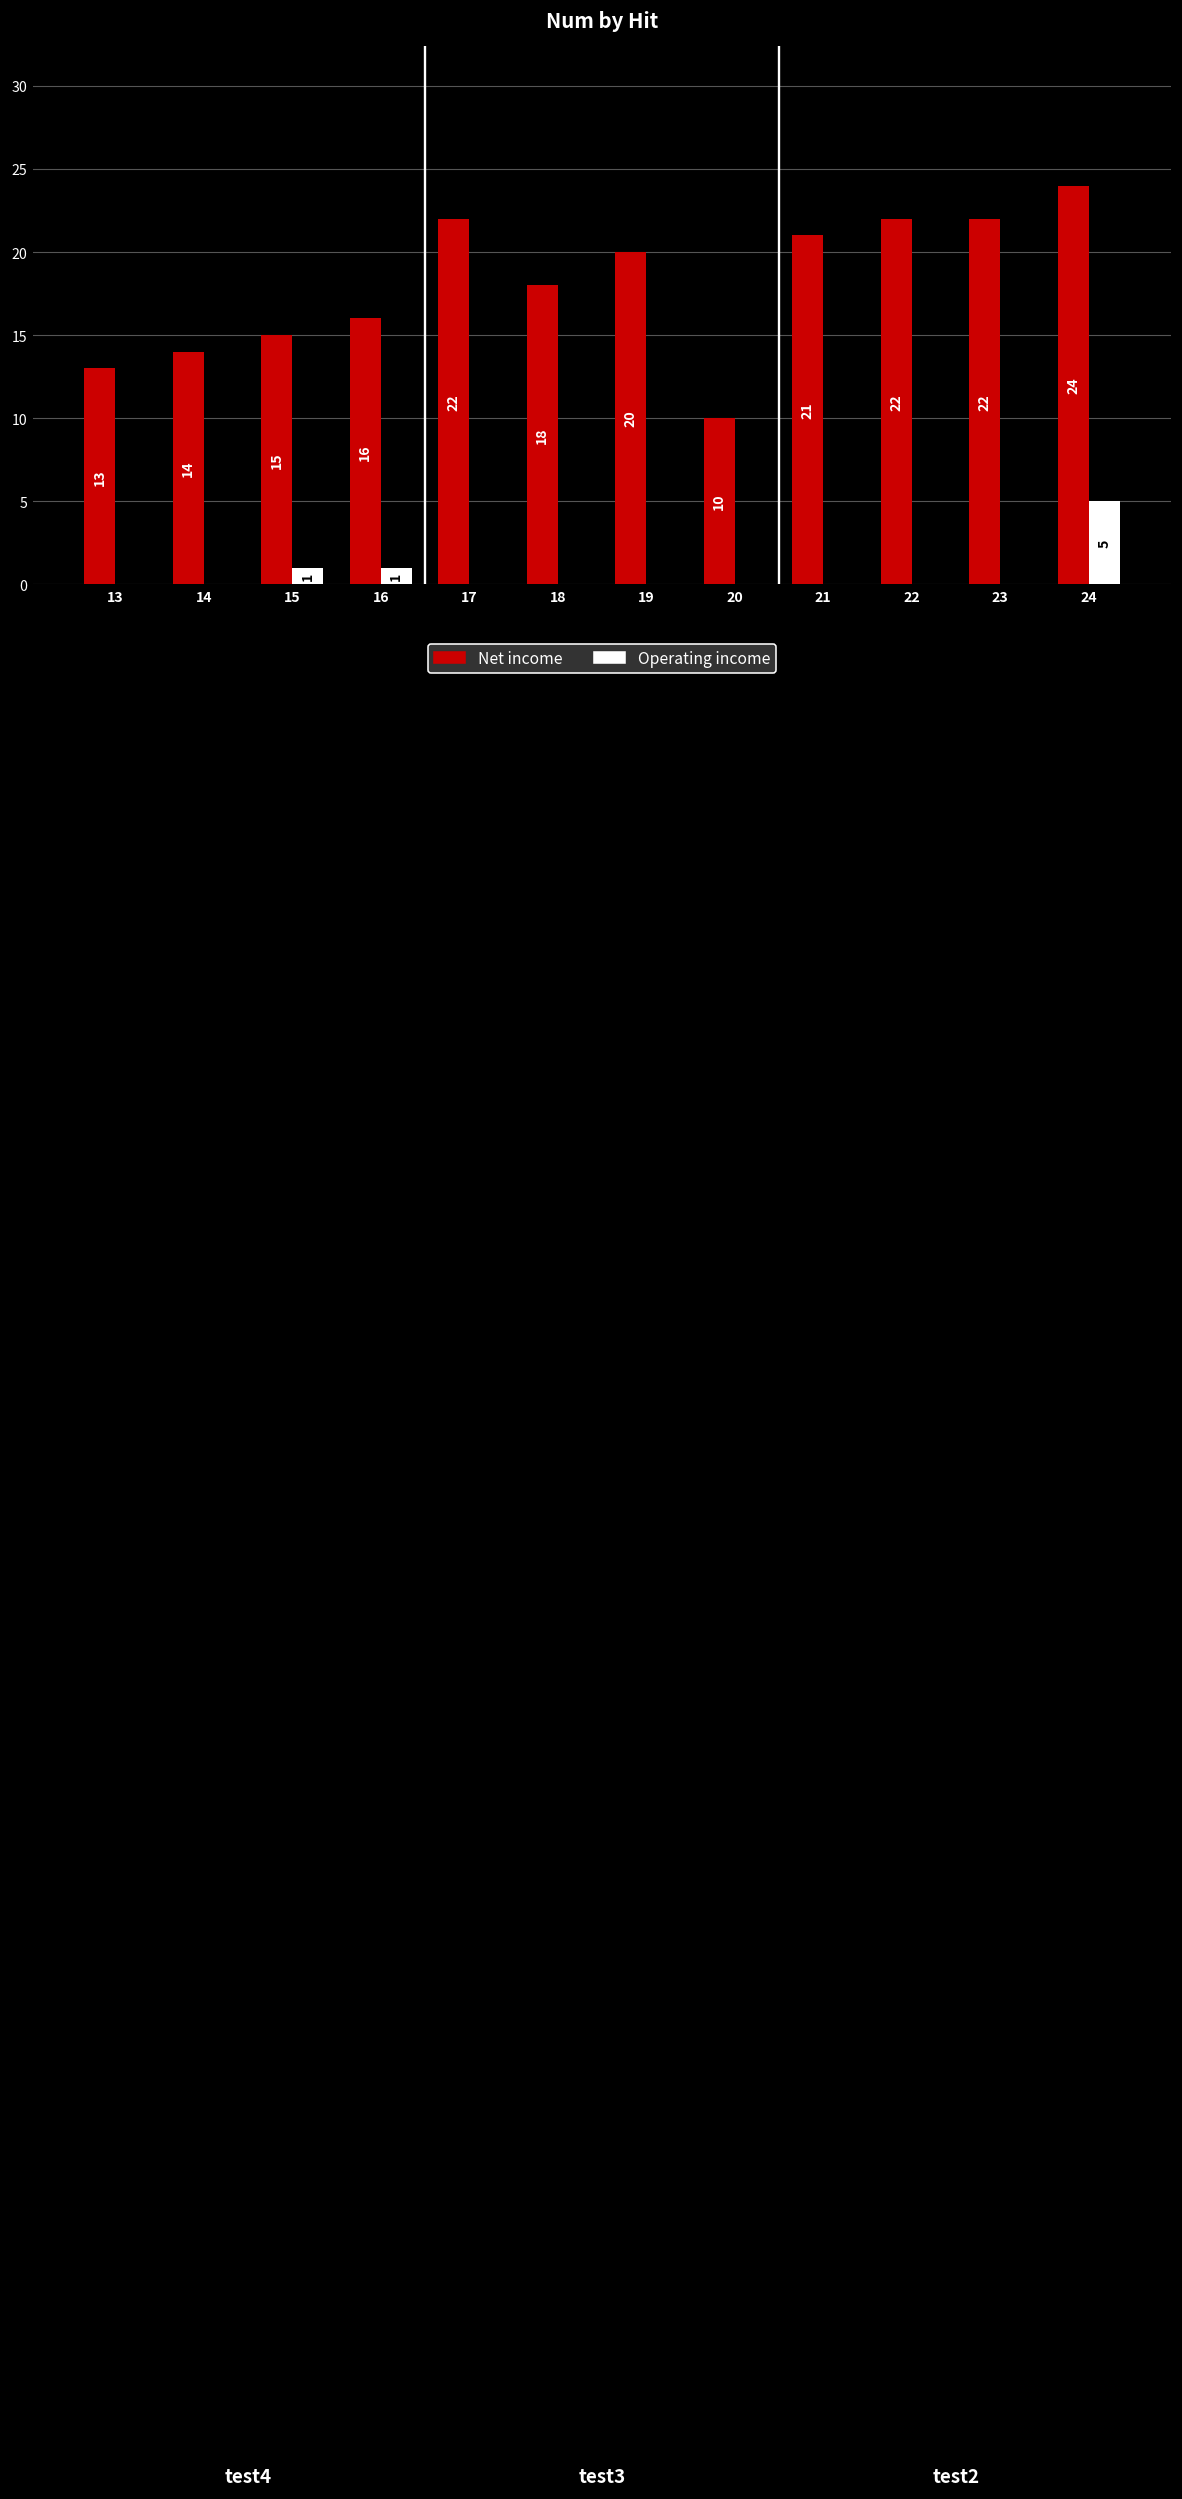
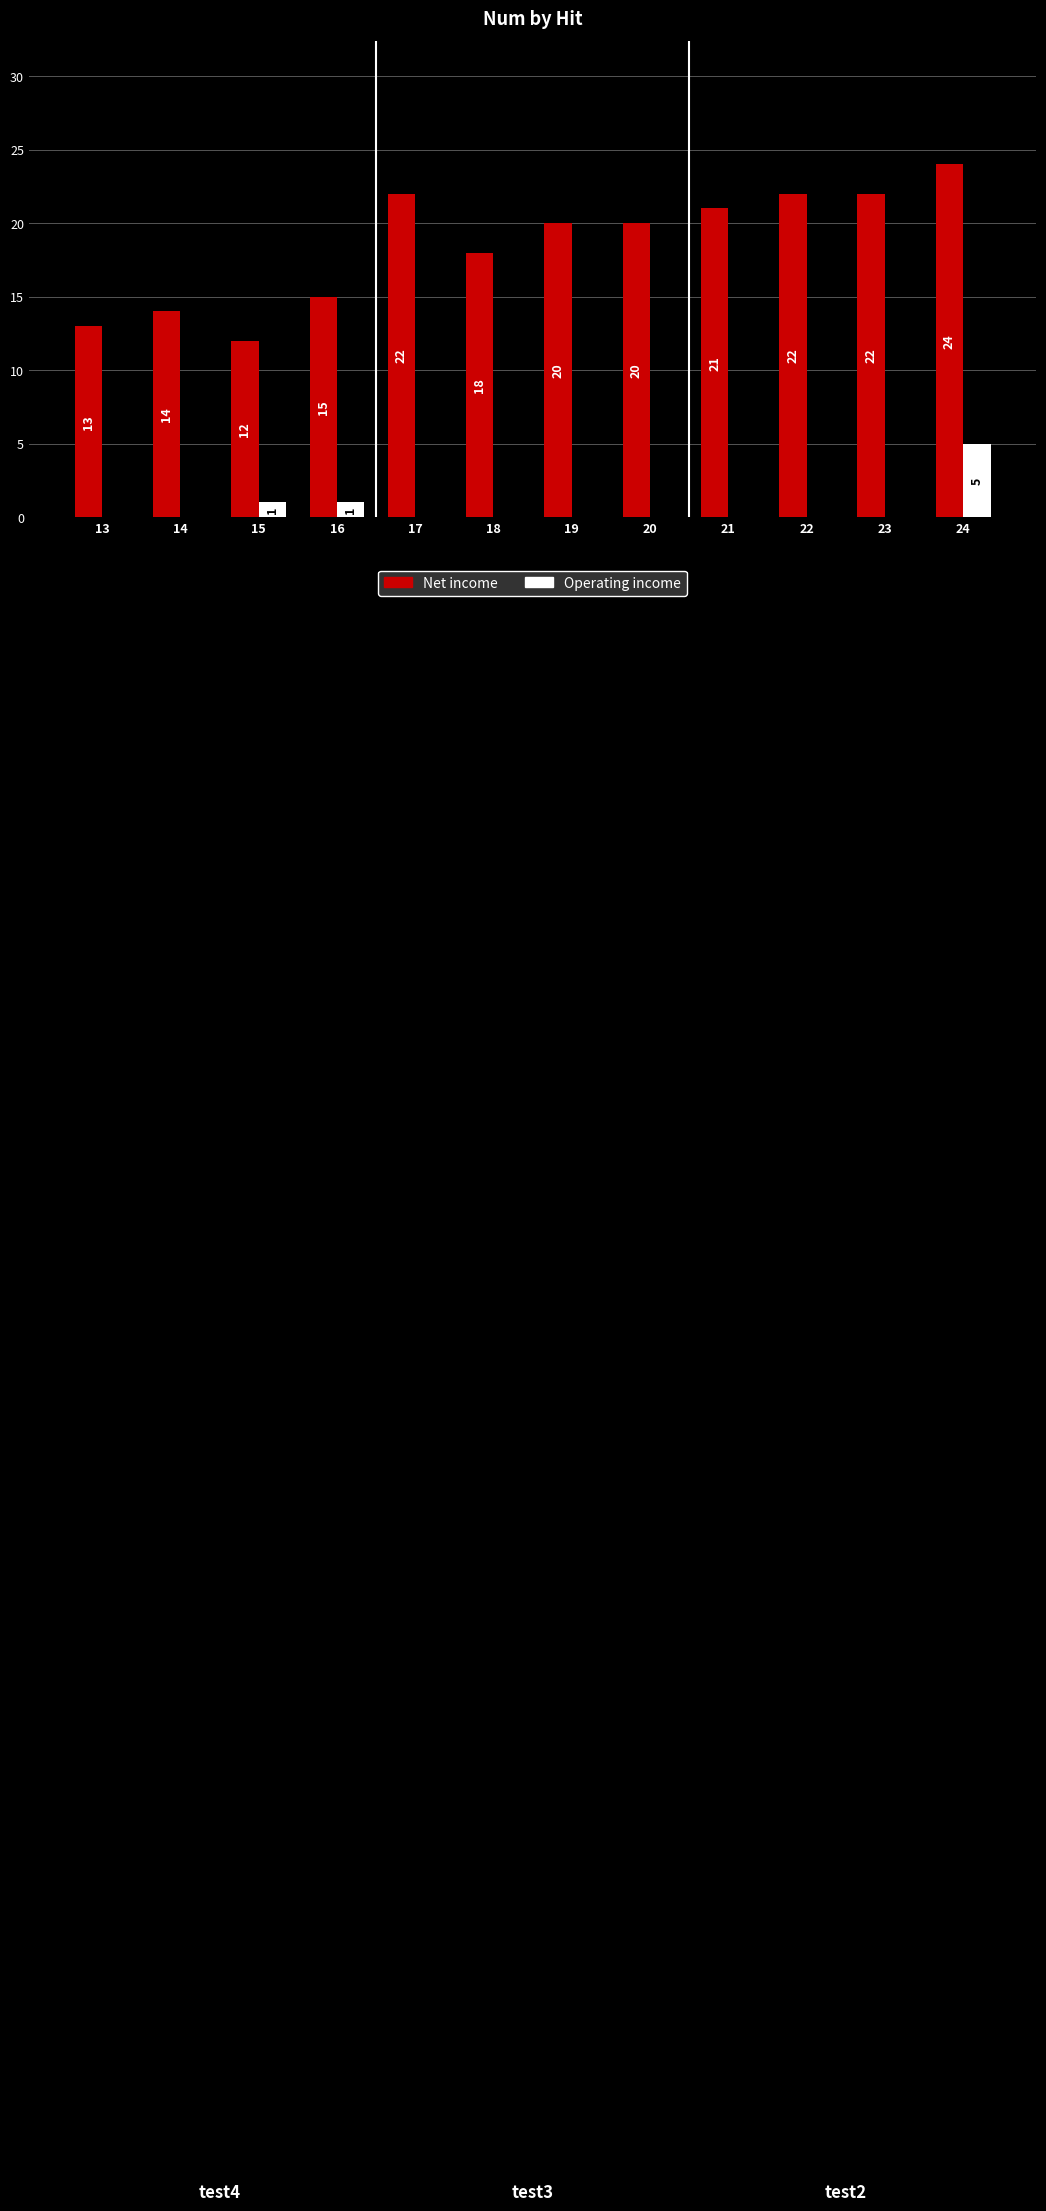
Net income, 15: 15 -> 12
Net income, 16: 16 -> 15
Net income, 20: 10 -> 20
